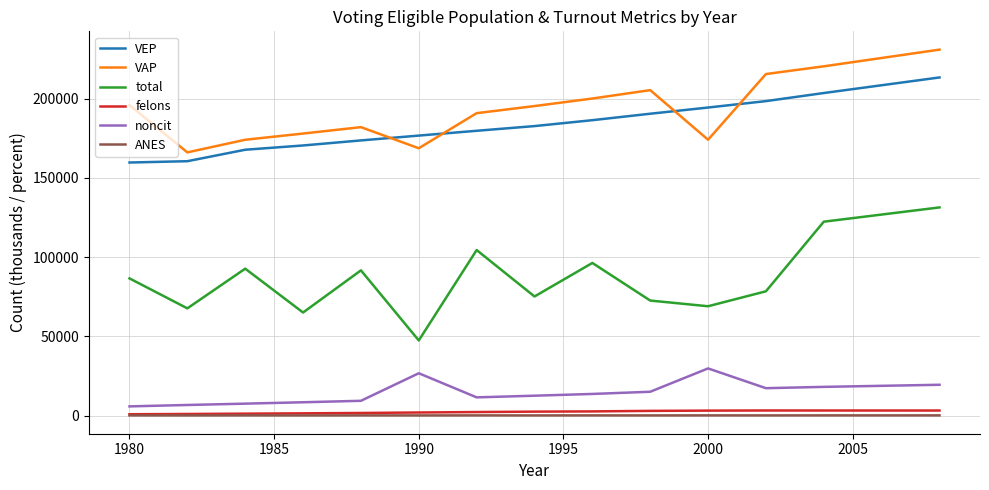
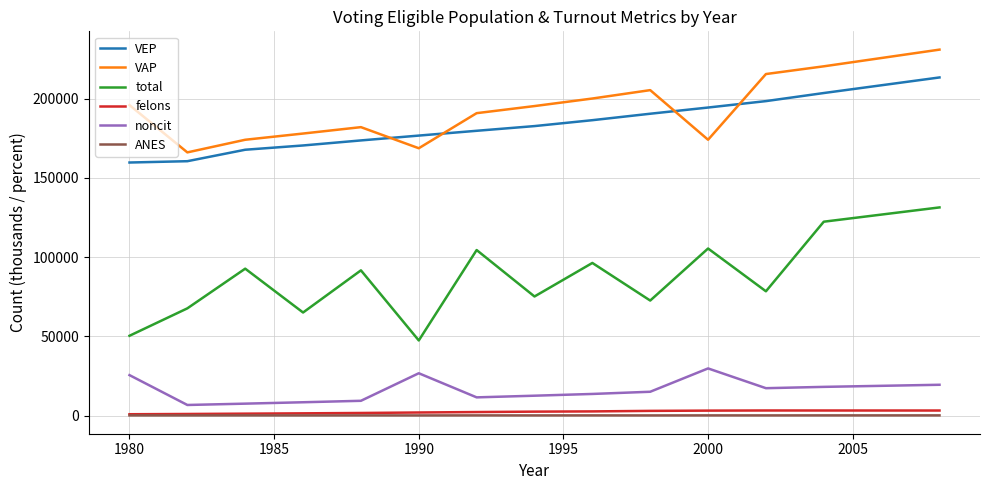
total, 1980: 87000 -> 50000
noncit, 1980: 6000 -> 25000
total, 2000: 69000 -> 105000
